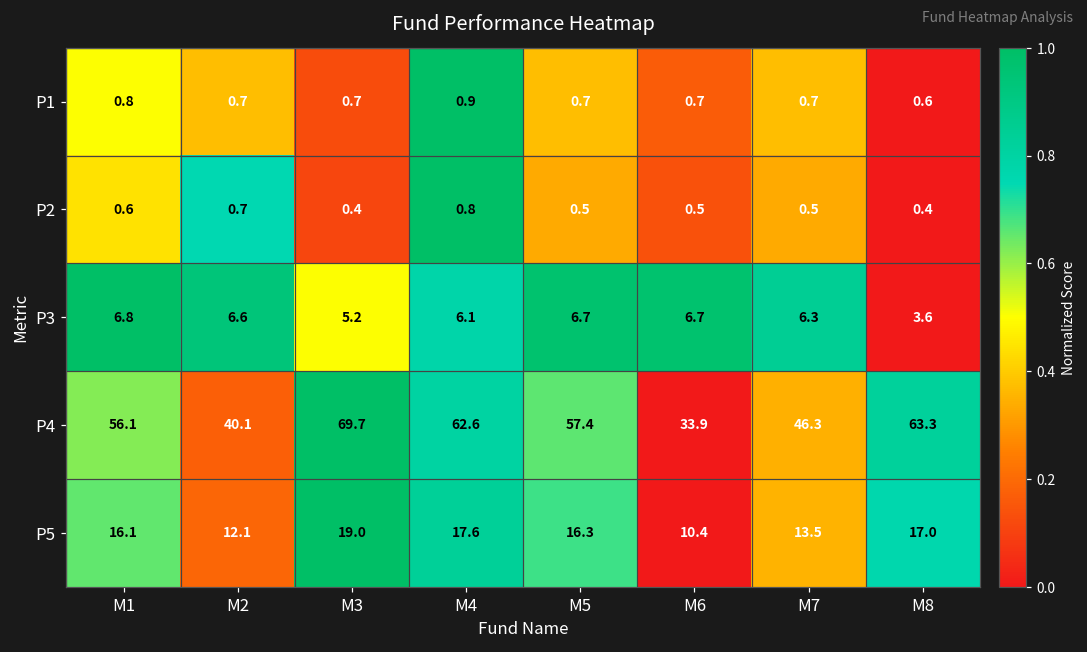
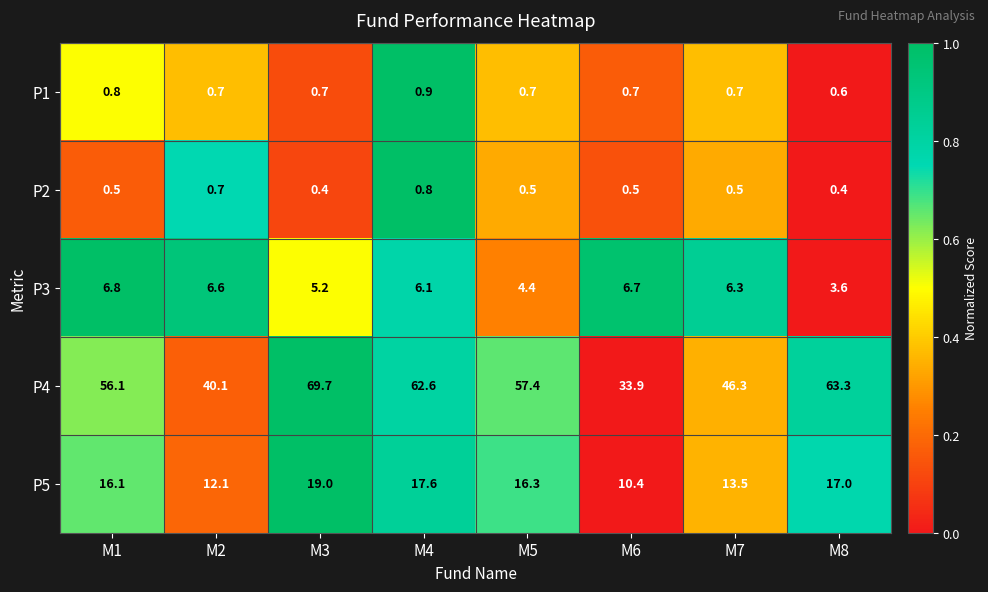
P2, M1: 0.6 -> 0.5
P3, M5: 6.7 -> 4.4
